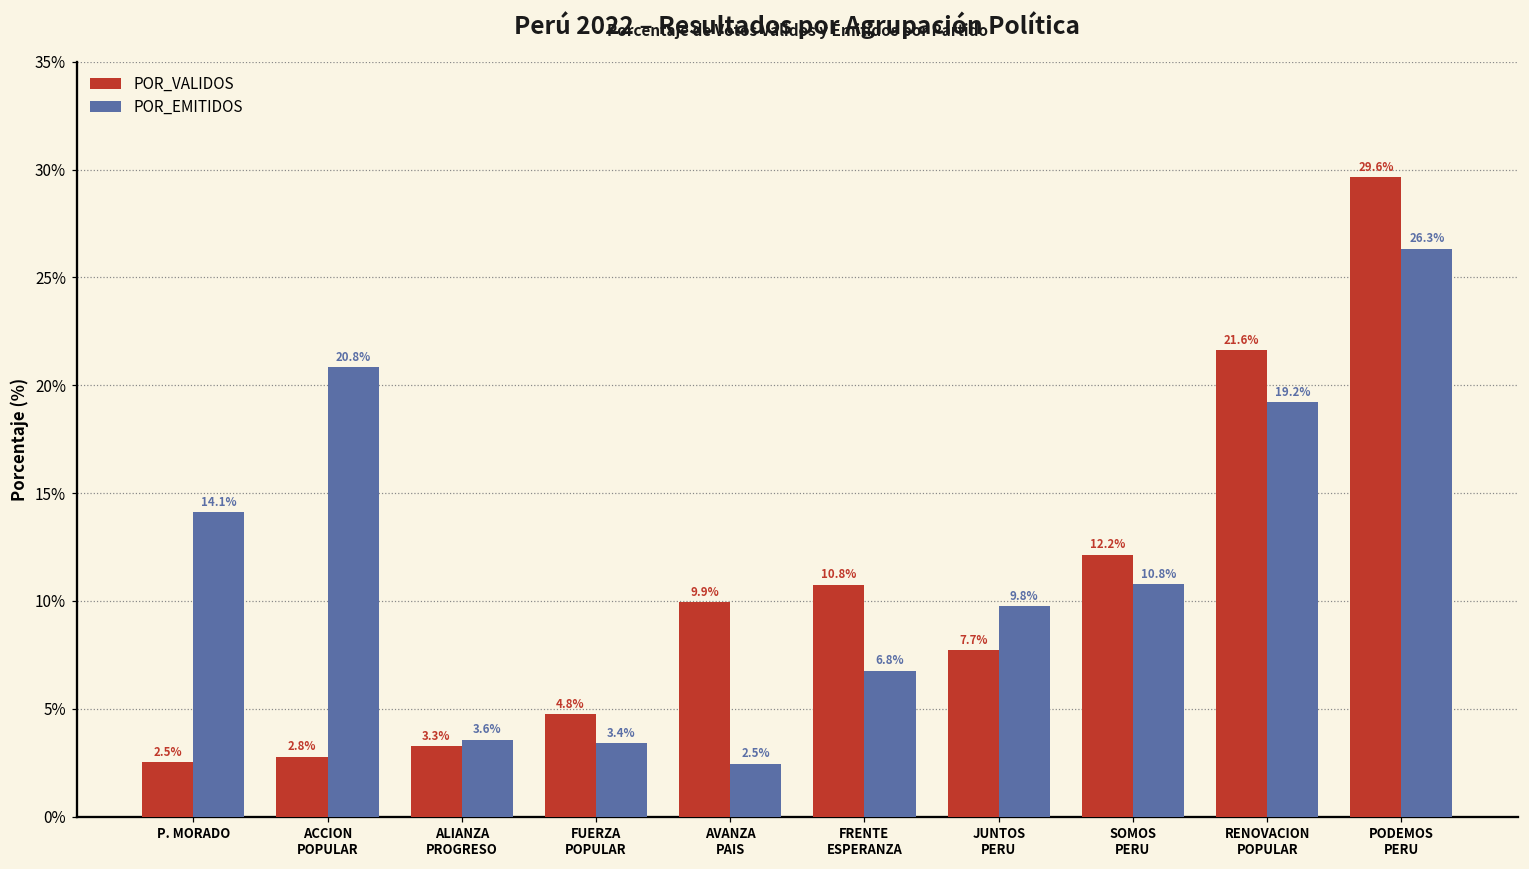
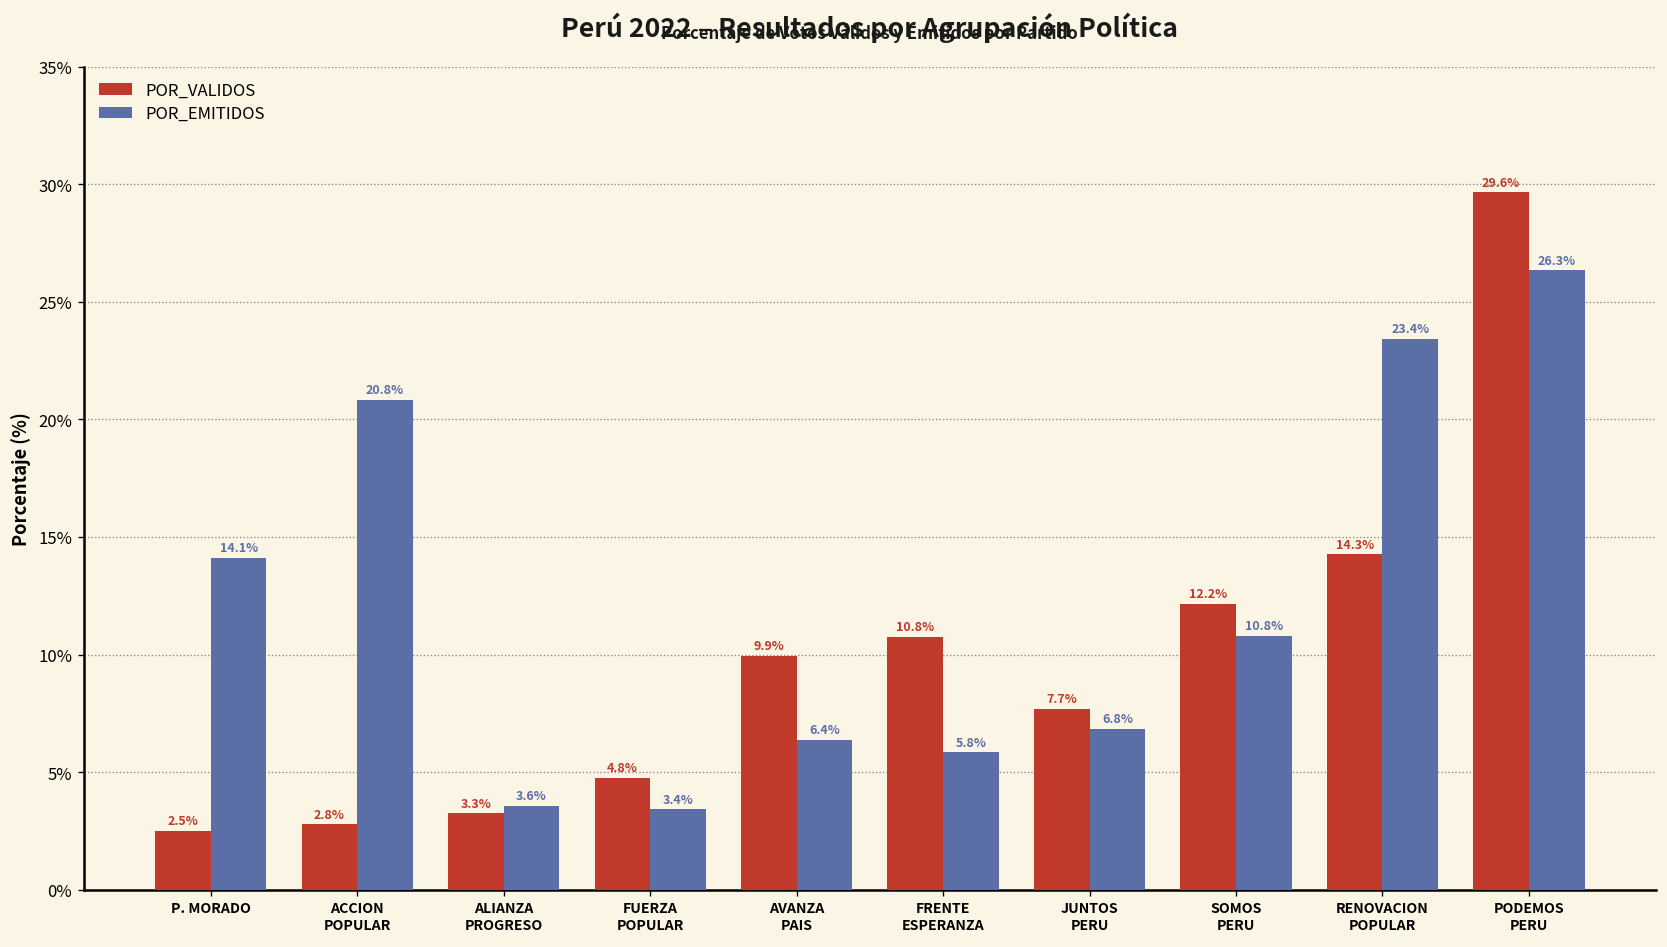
POR_EMITIDOS, AVANZA PAIS: 2.5% -> 6.4%
POR_EMITIDOS, FRENTE ESPERANZA: 6.8% -> 5.8%
POR_EMITIDOS, JUNTOS PERU: 9.8% -> 6.8%
POR_VALIDOS, RENOVACION POPULAR: 21.6% -> 14.3%
POR_EMITIDOS, RENOVACION POPULAR: 19.2% -> 23.4%
